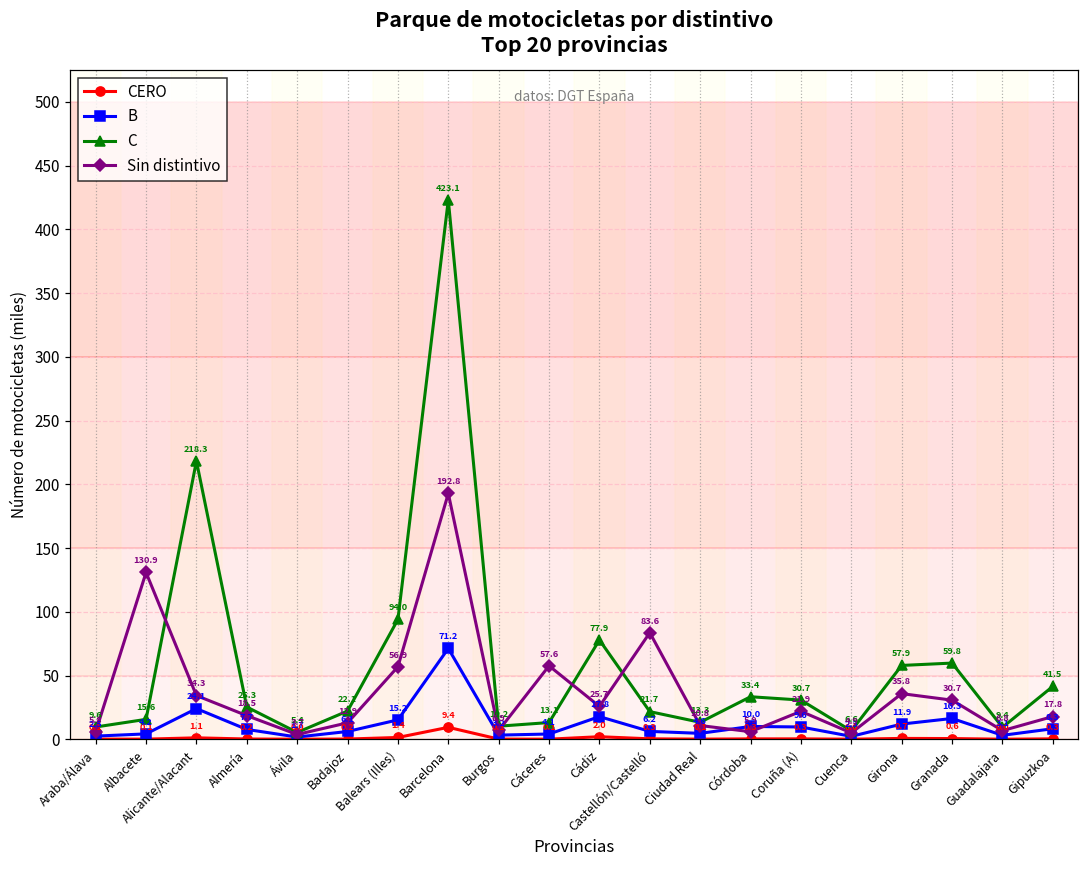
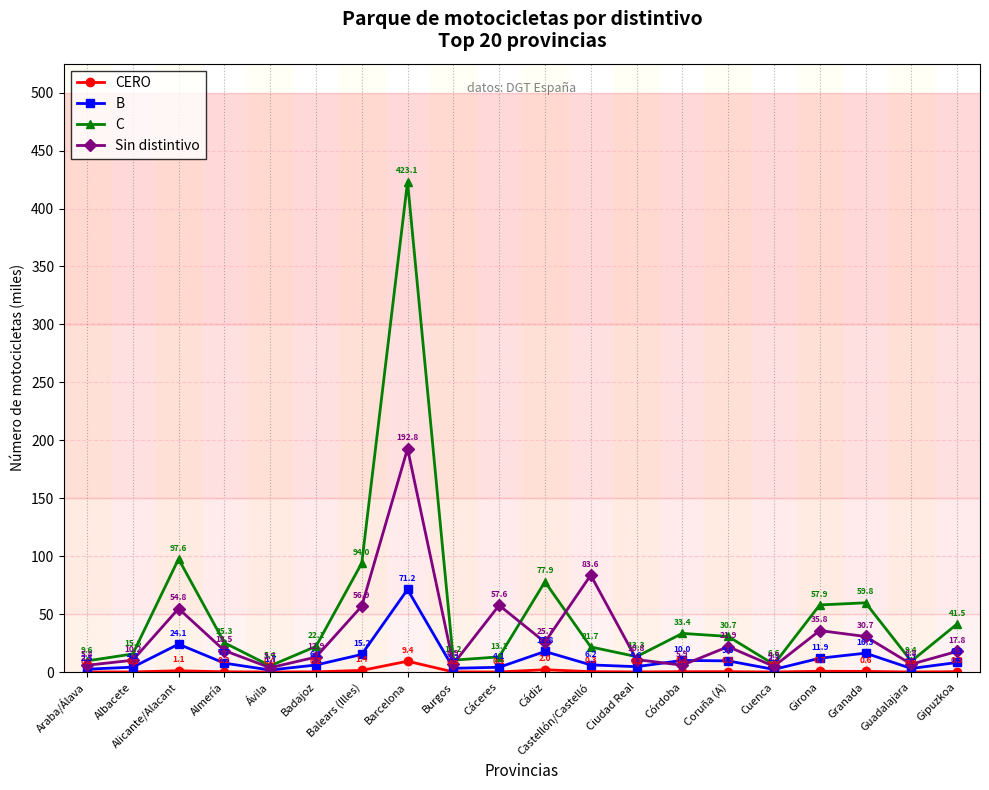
Sin distintivo, Albacete: 130.9 -> 10.2
C, Alicante/Alacant: 218.3 -> 97.6
Sin distintivo, Alicante/Alacant: 34.3 -> 54.8
